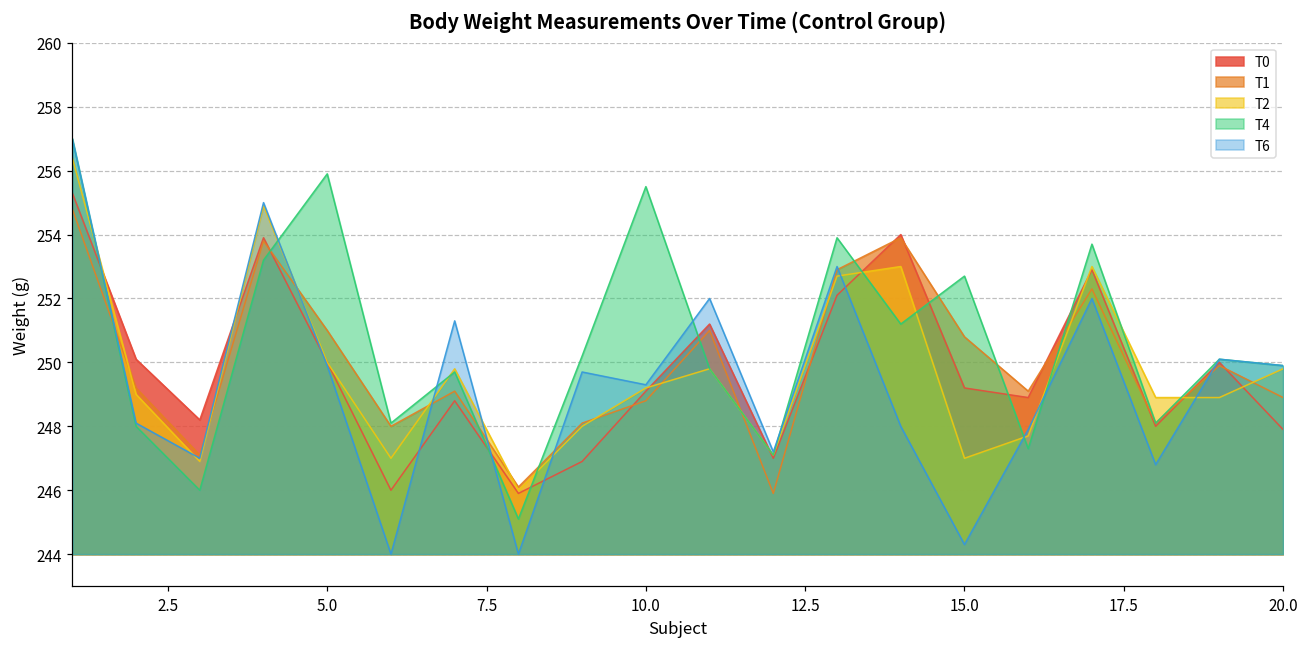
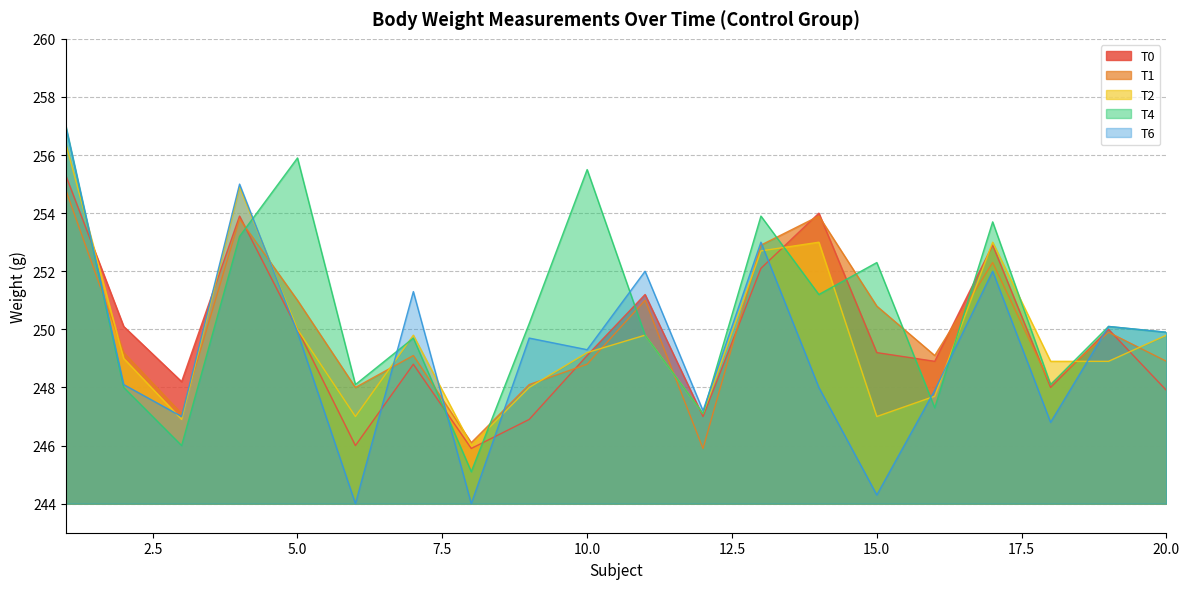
T4, 15.0: 252.7 -> 252.3
